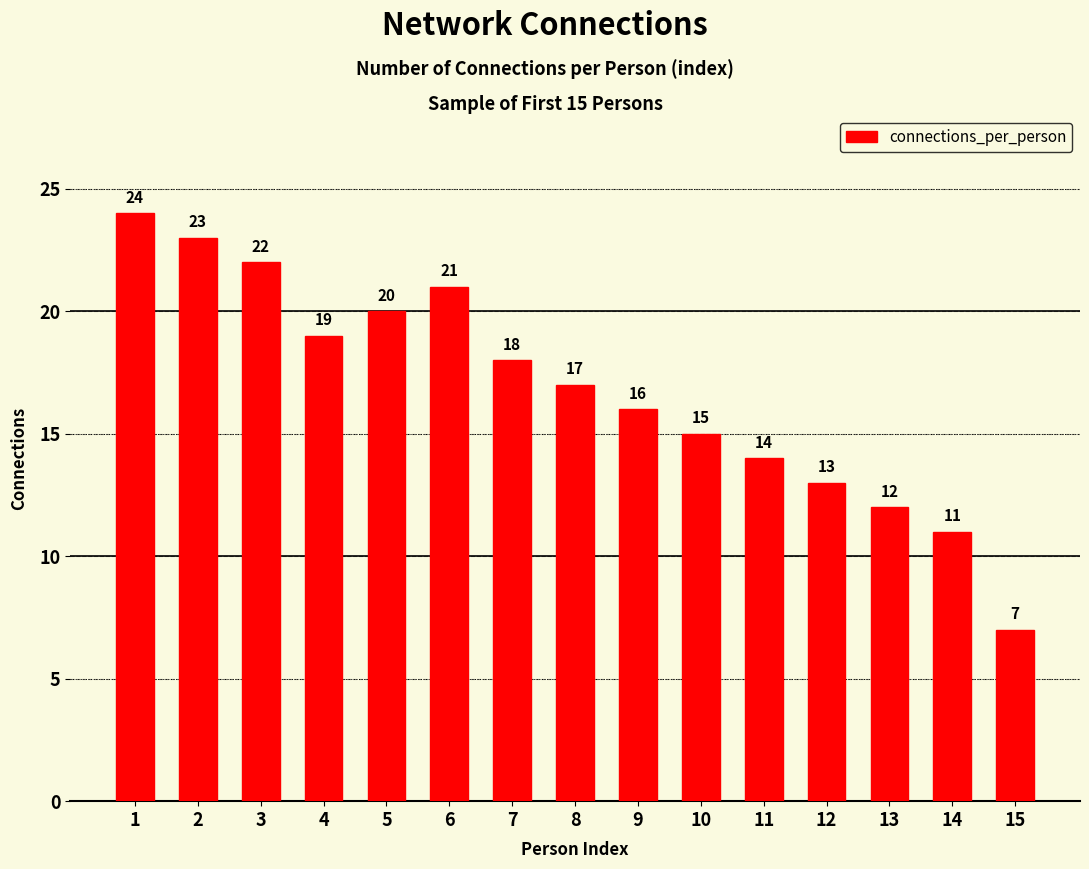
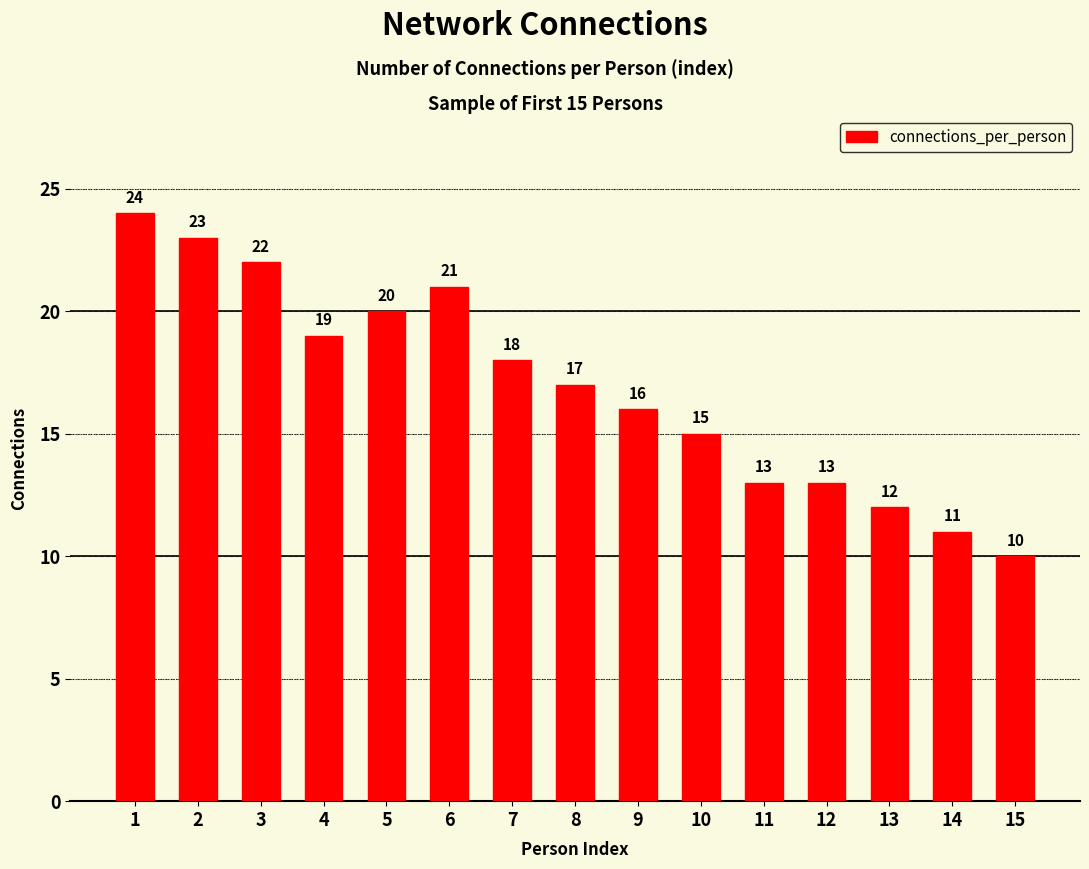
11: 14 -> 13
15: 7 -> 10
